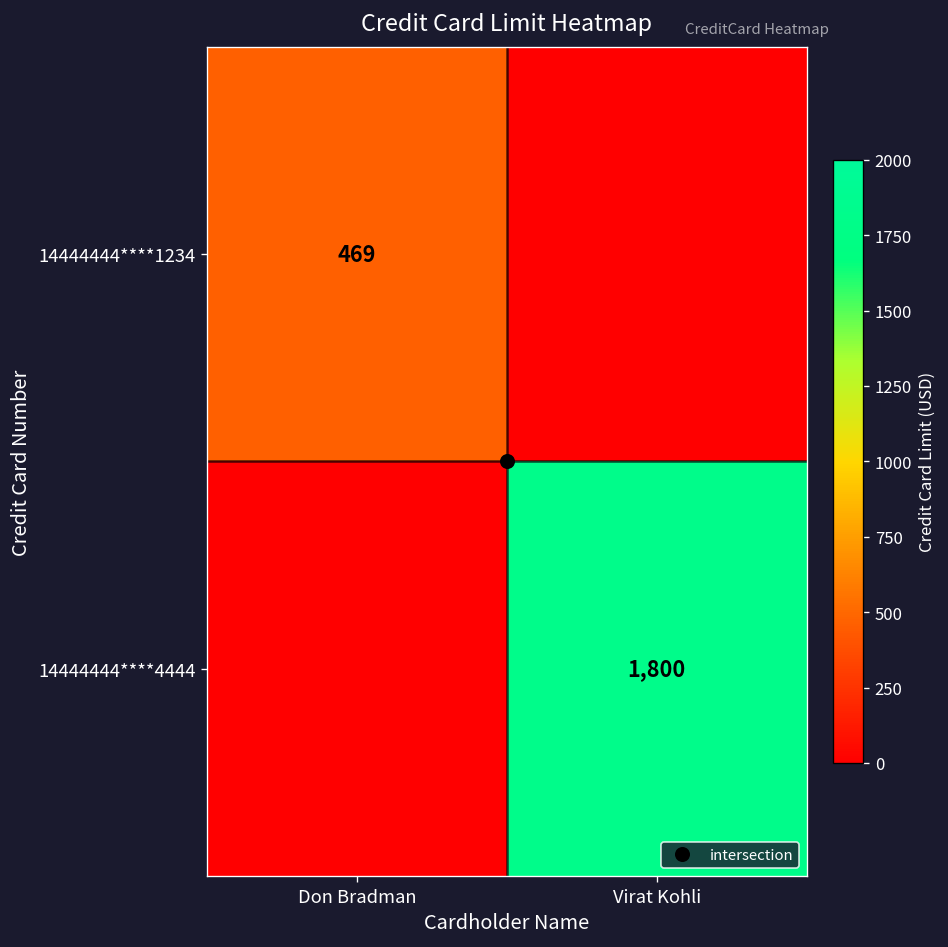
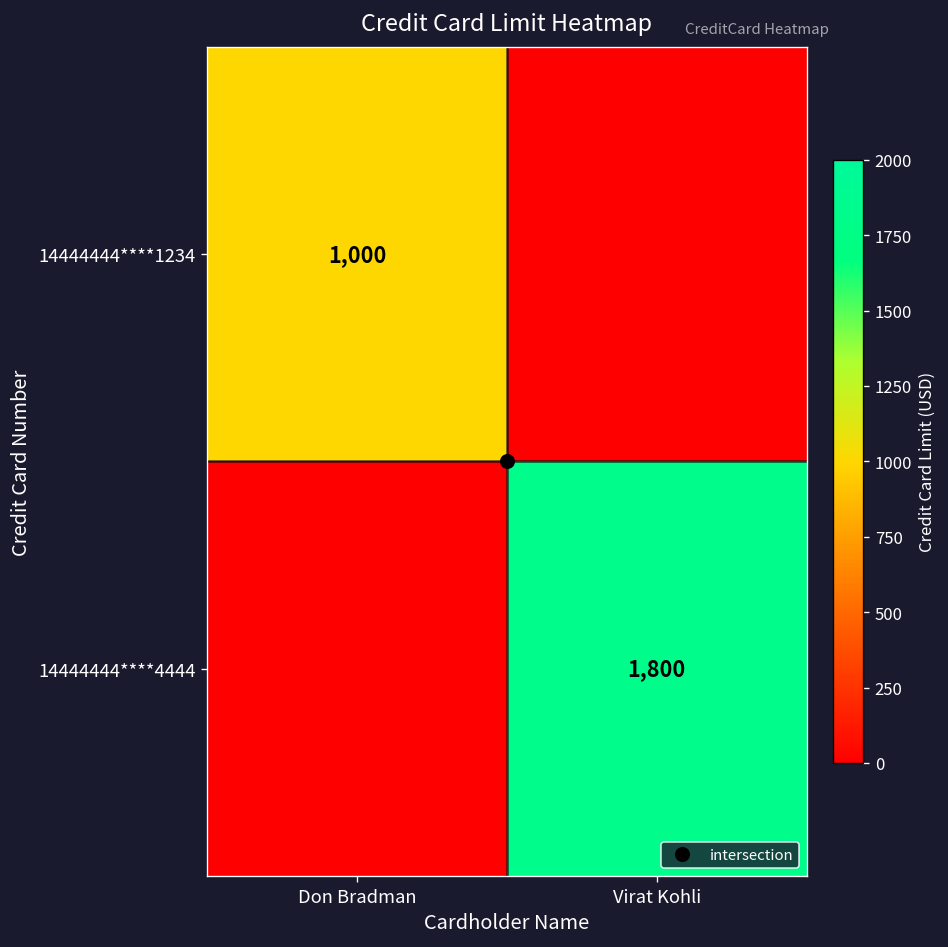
14444444****1234, Don Bradman: 469 -> 1,000
